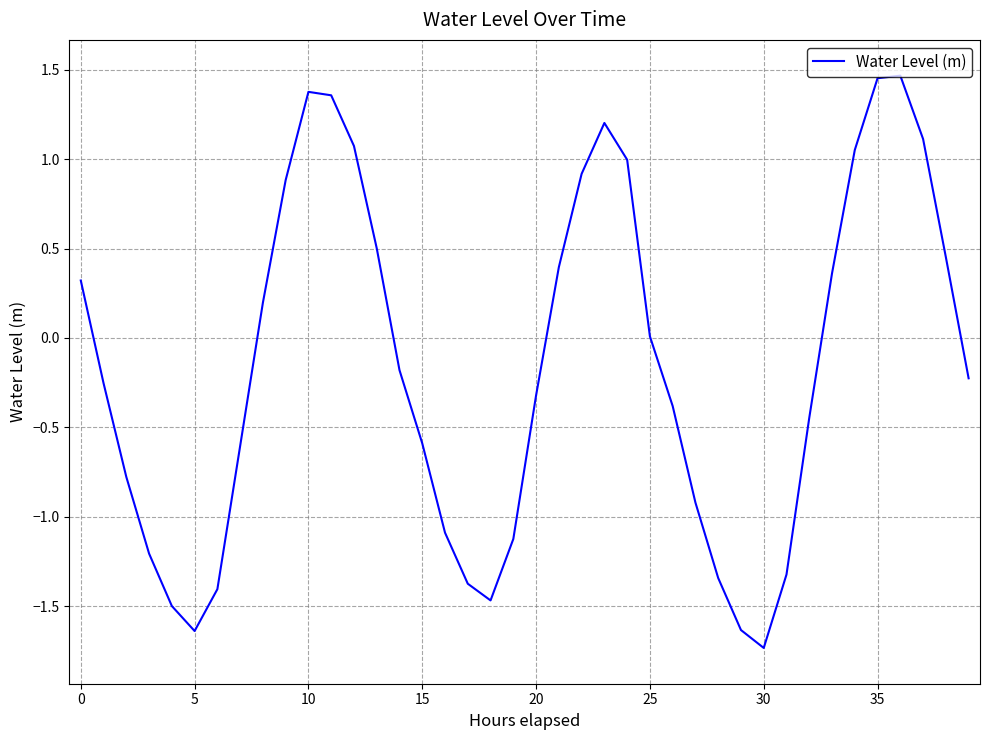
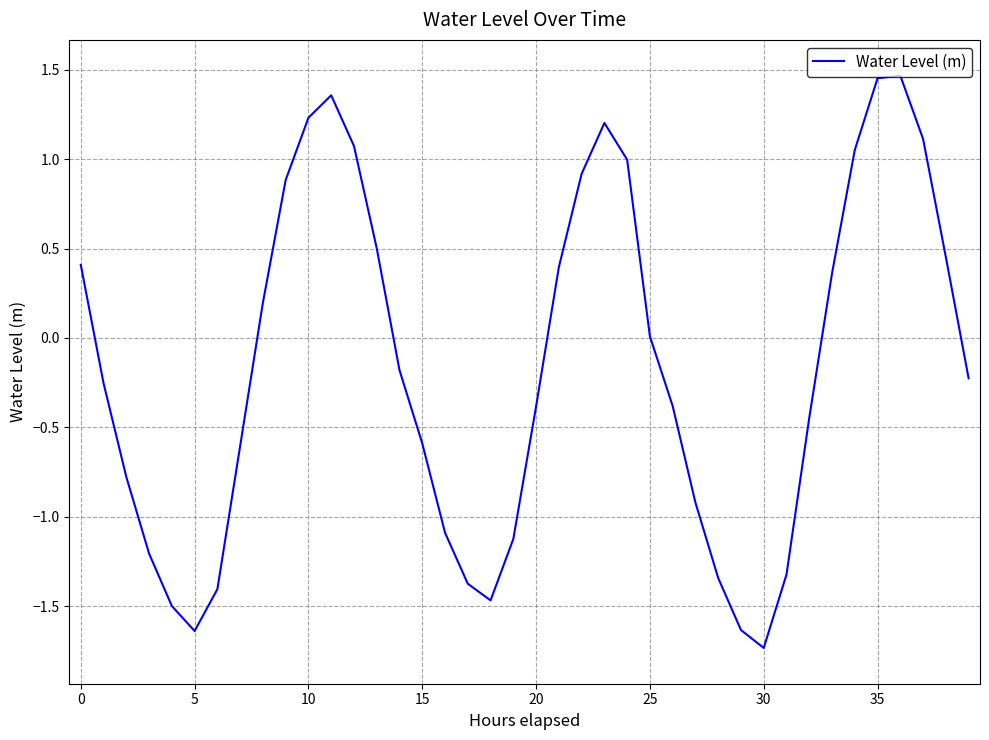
0: 0.32 -> 0.41
10: 1.38 -> 1.23
20: -0.32 -> -0.38
